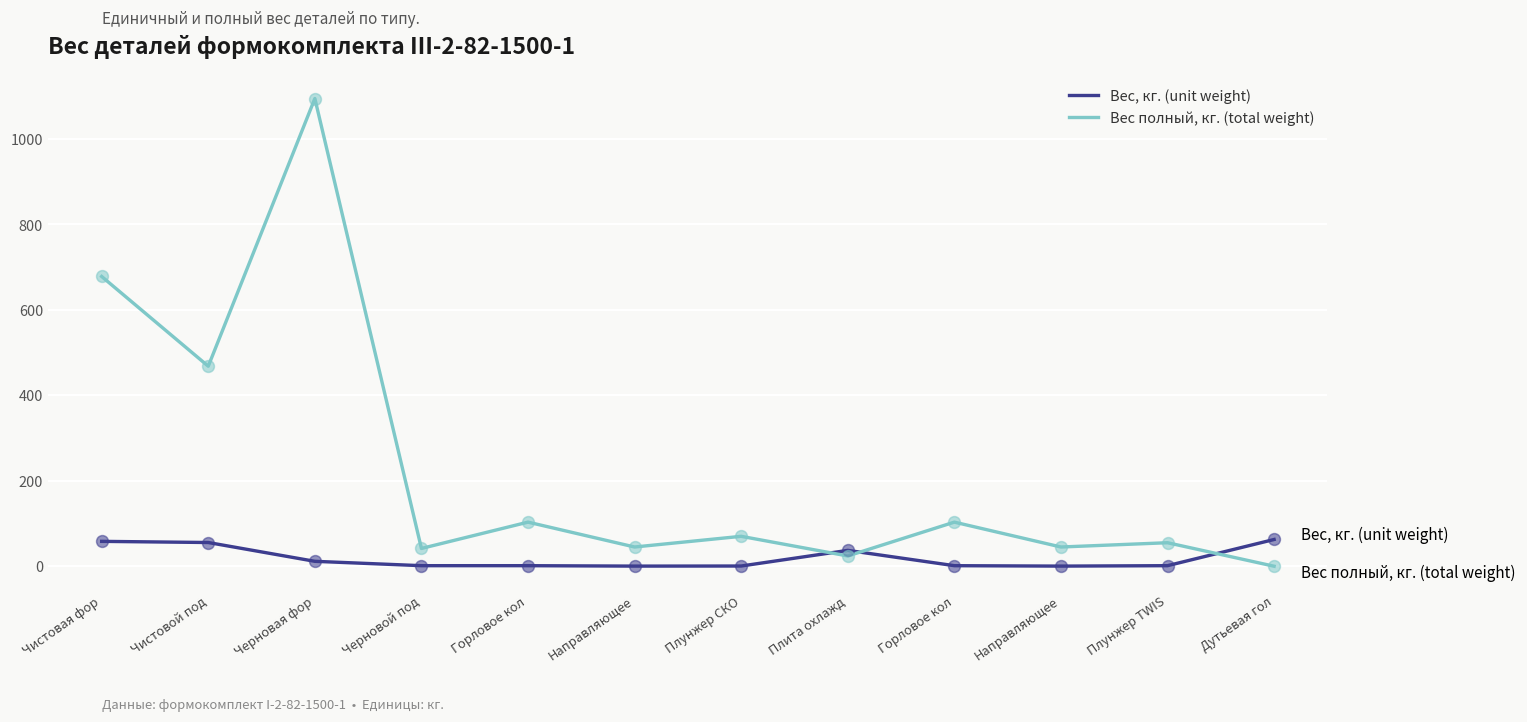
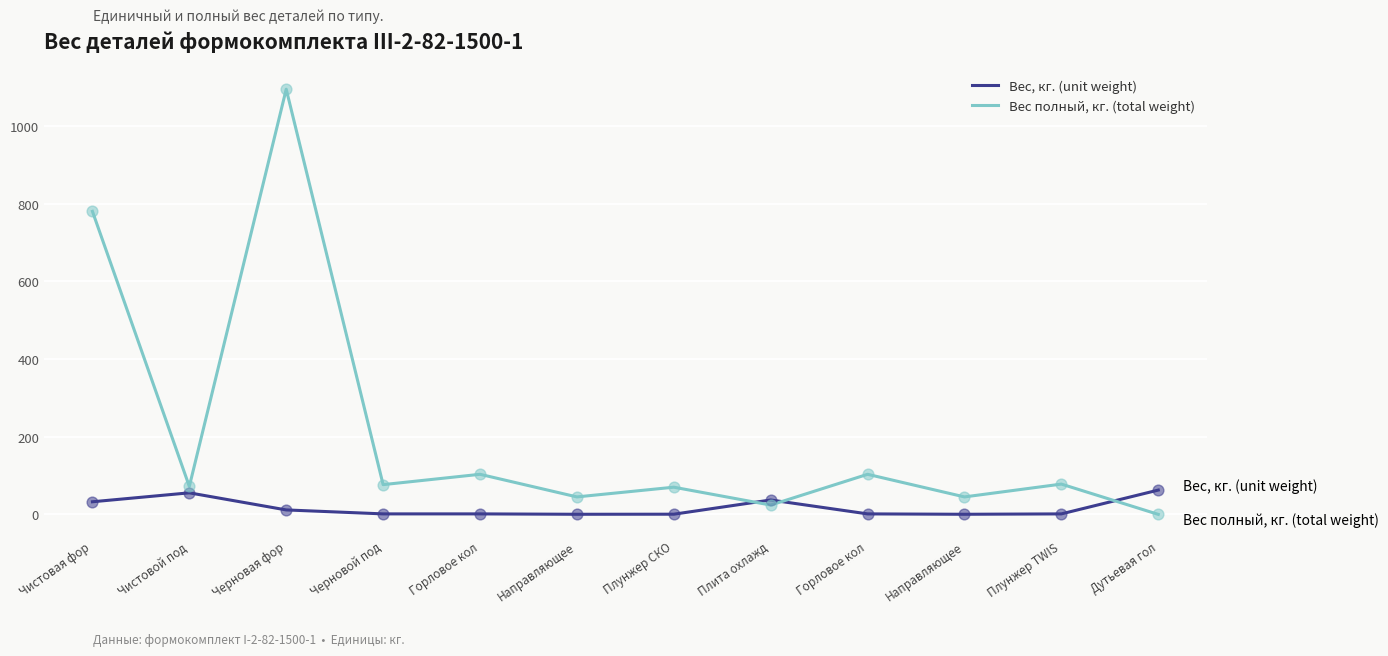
Вес, кг. (unit weight), Чистовая фор: 60 -> 30
Вес полный, кг. (total weight), Чистовая фор: 680 -> 780
Вес полный, кг. (total weight), Чистовой под: 470 -> 70
Вес полный, кг. (total weight), Черновой под: 40 -> 80
Вес полный, кг. (total weight), Плунжер TWIS: 60 -> 80
